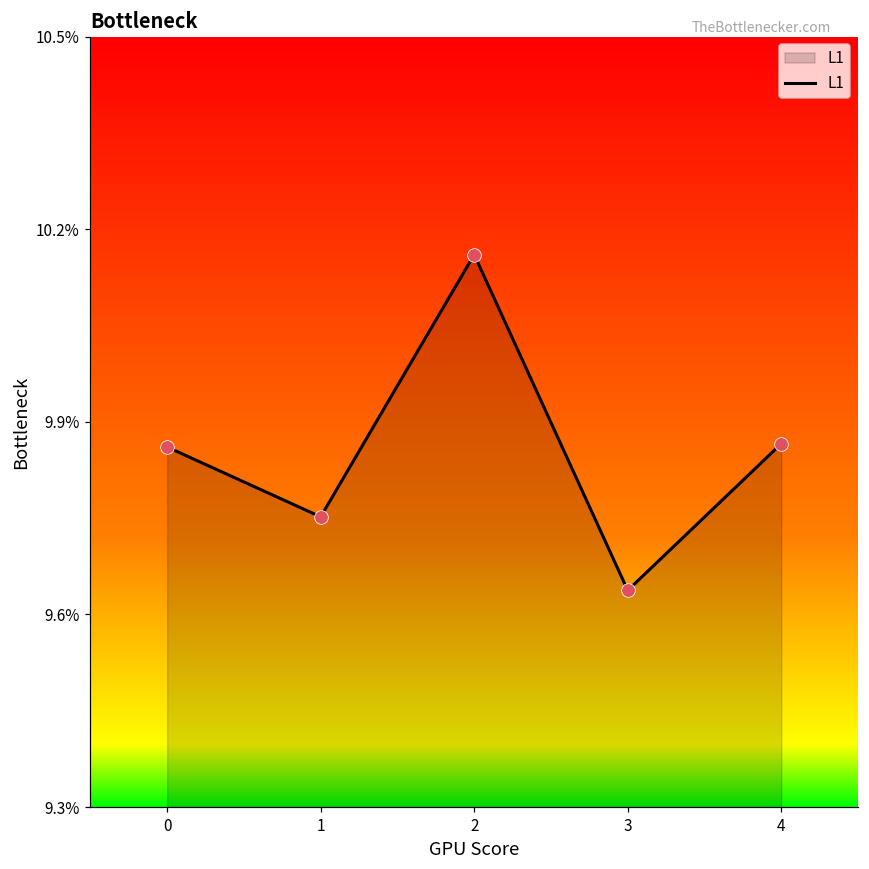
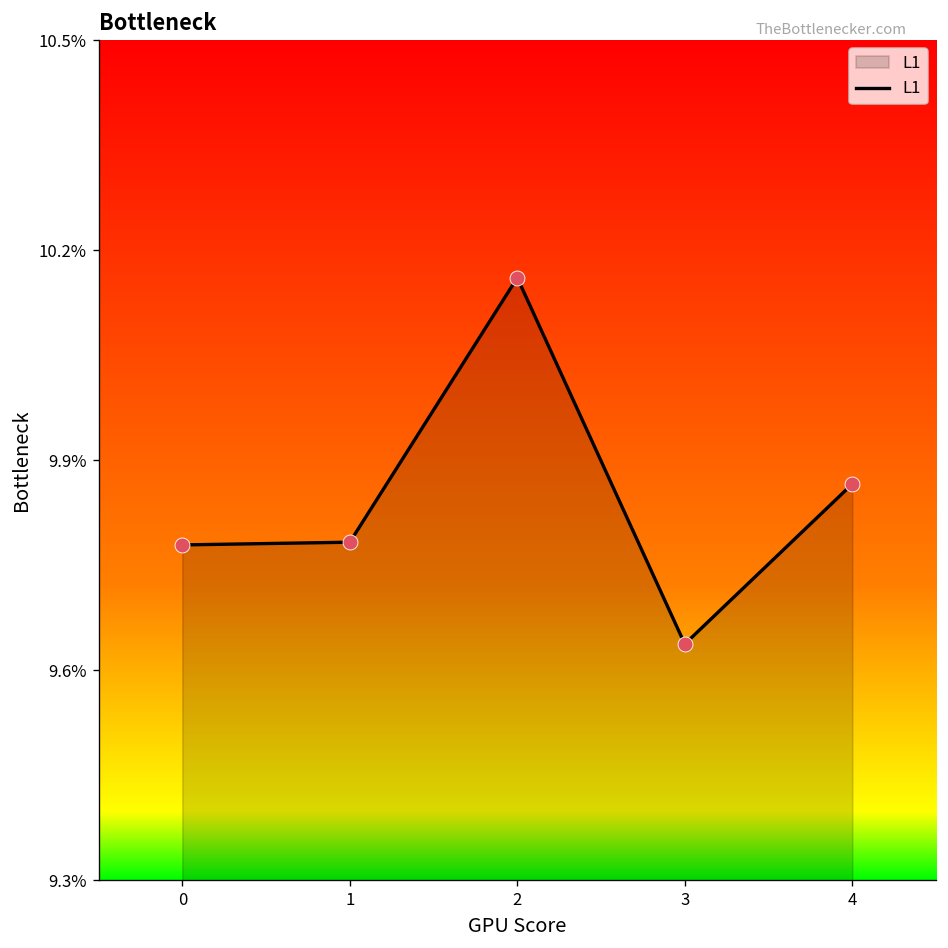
0: 9.86% -> 9.78%
1: 9.75% -> 9.78%
